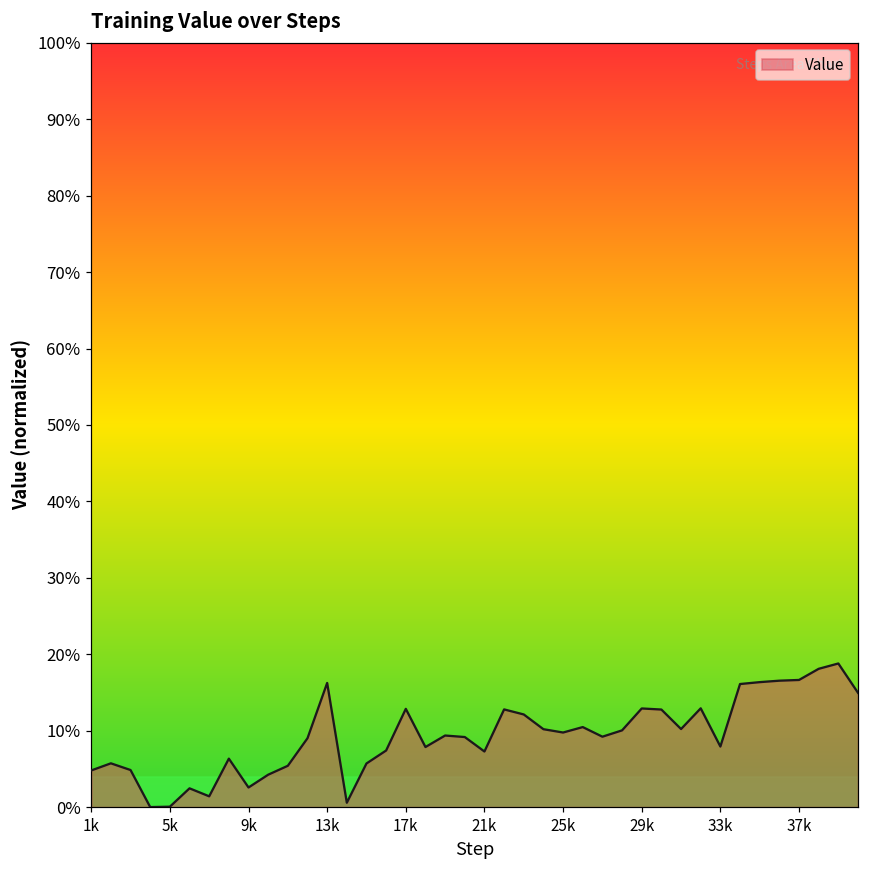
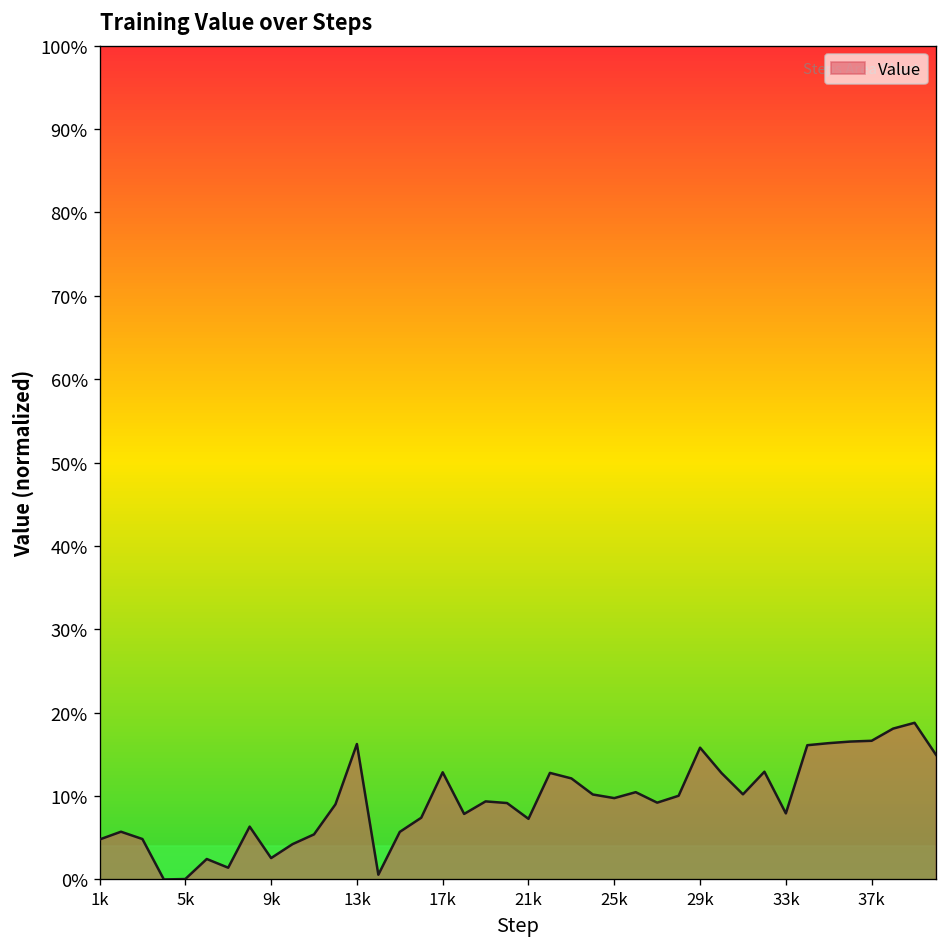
29k: 13% -> 16%
